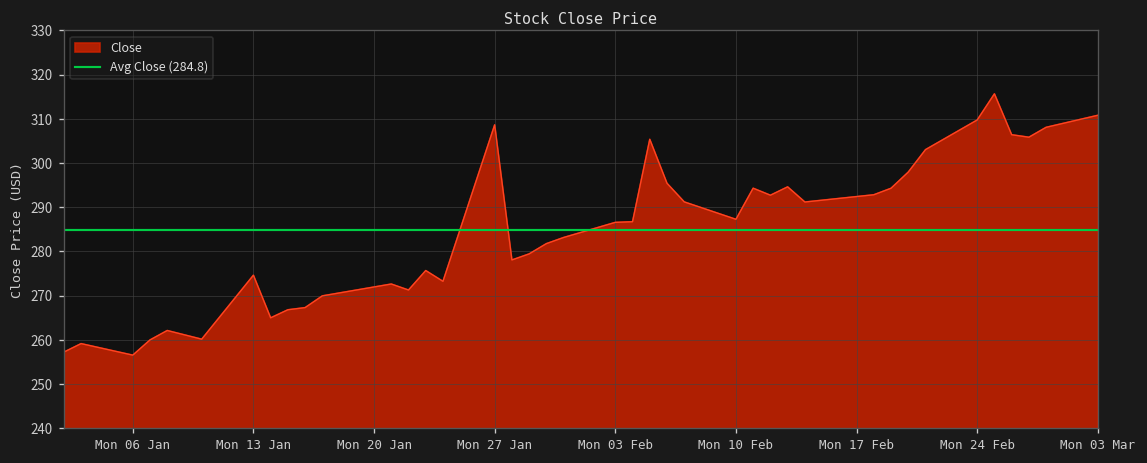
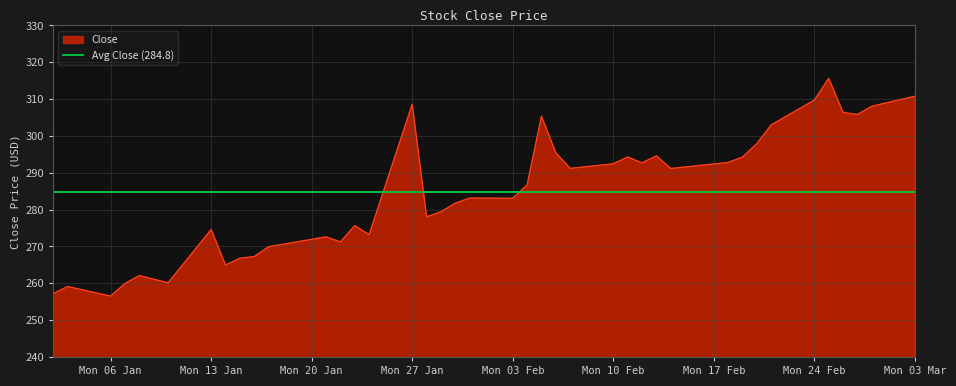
Mon 03 Feb: 287 -> 283
Mon 10 Feb: 287 -> 292
